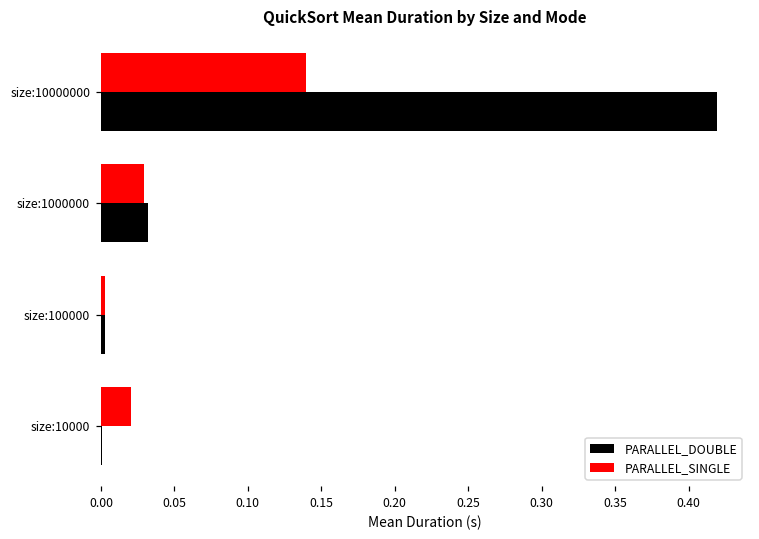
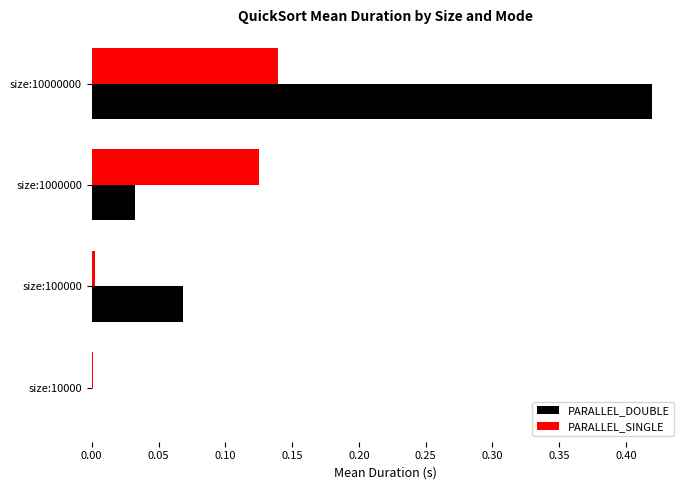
PARALLEL_SINGLE, size:1000000: 0.029 -> 0.125
PARALLEL_DOUBLE, size:100000: 0.003 -> 0.068
PARALLEL_SINGLE, size:10000: 0.021 -> 0.001
